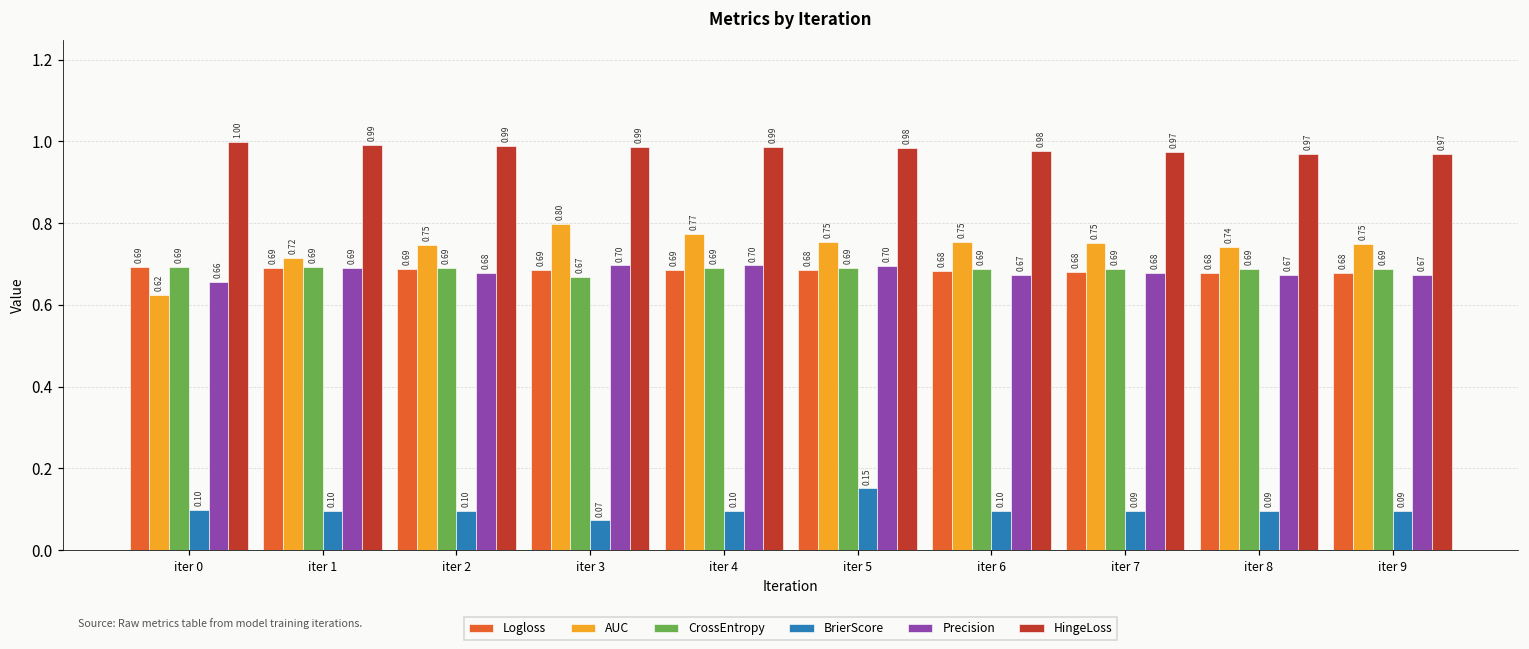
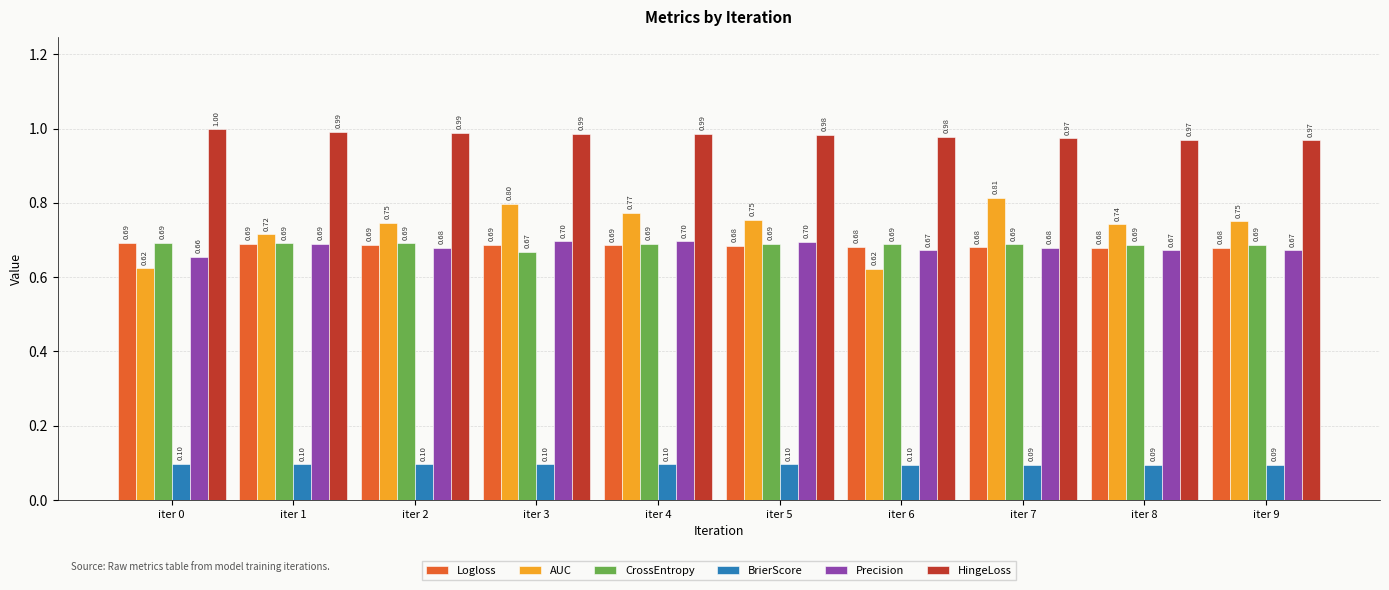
BrierScore, iter 3: 0.07 -> 0.10
BrierScore, iter 5: 0.15 -> 0.10
AUC, iter 6: 0.75 -> 0.62
AUC, iter 7: 0.75 -> 0.81
